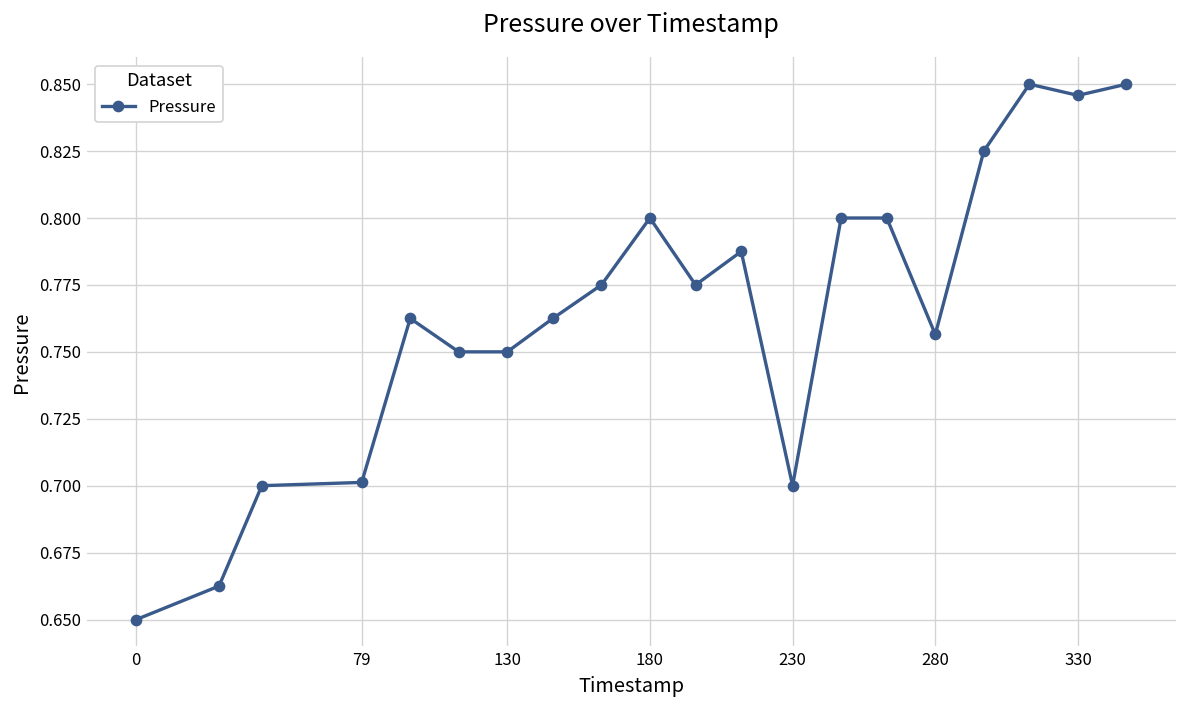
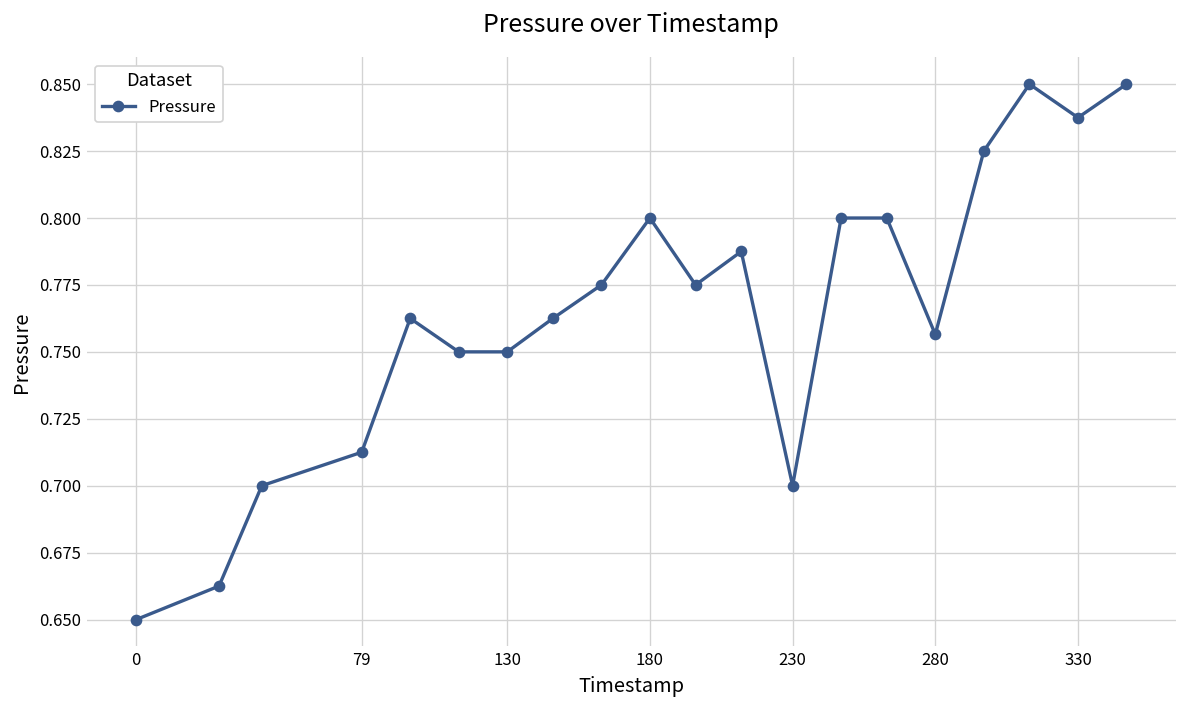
79: 0.701 -> 0.713
330: 0.846 -> 0.838
